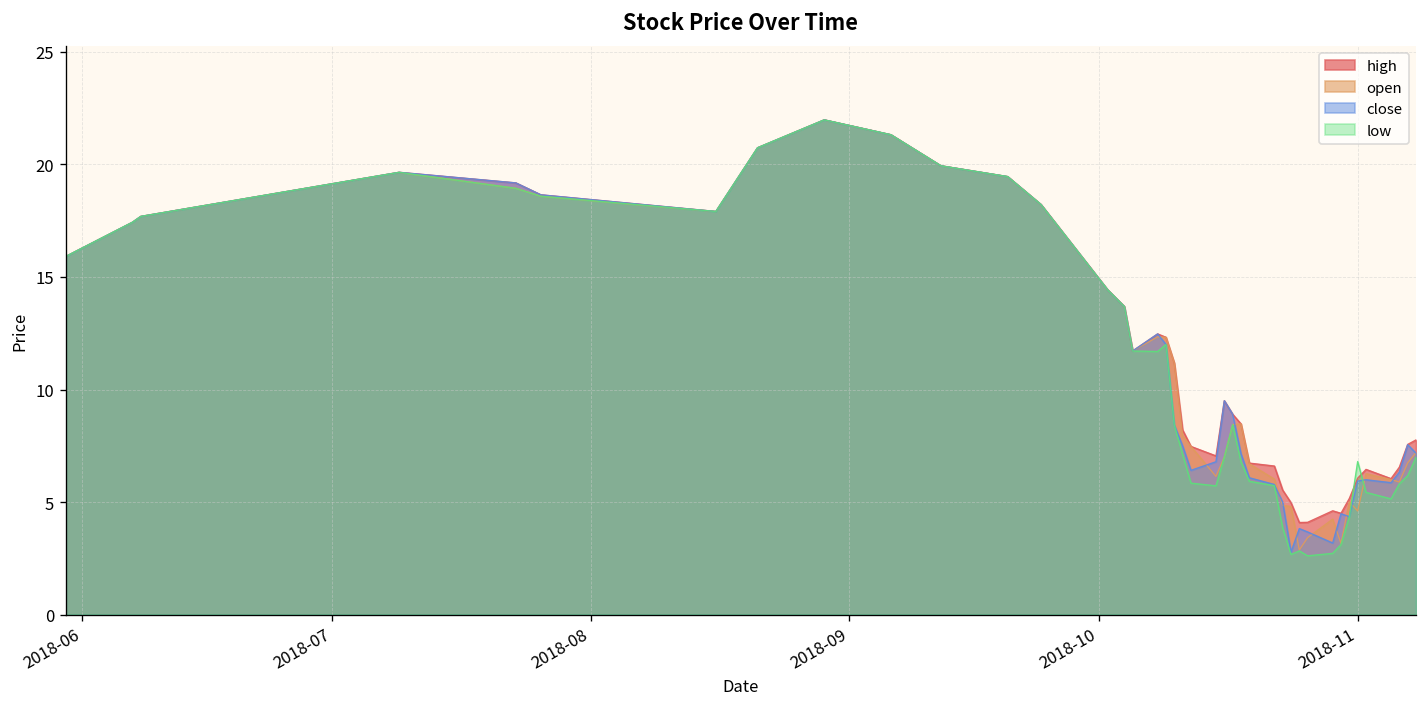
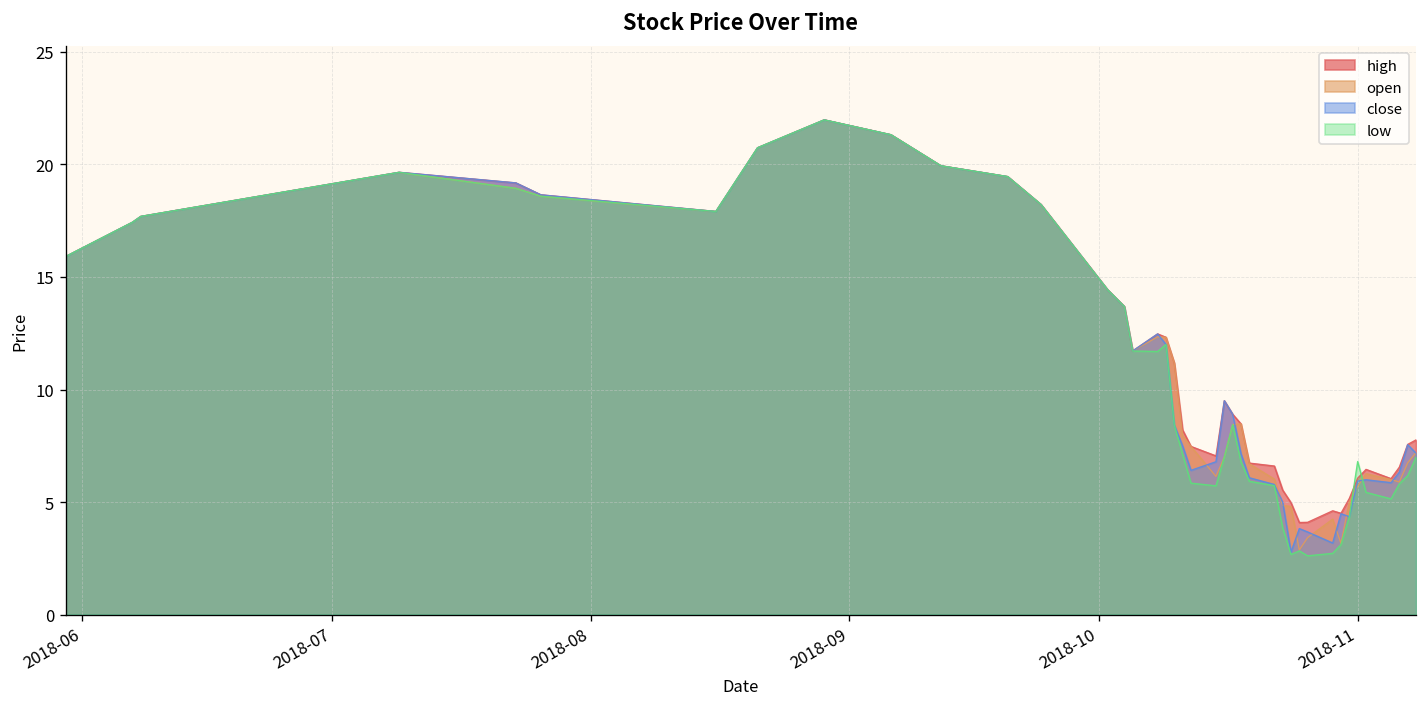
open, 2018-11: 4.6 -> 5.7
